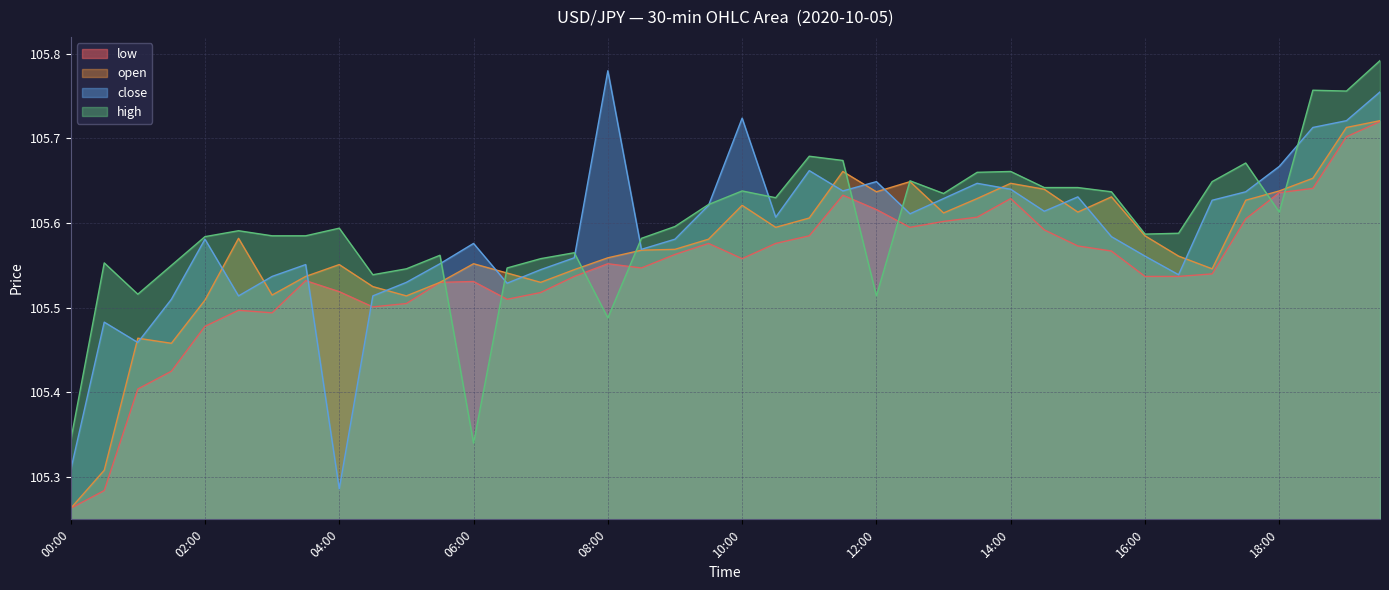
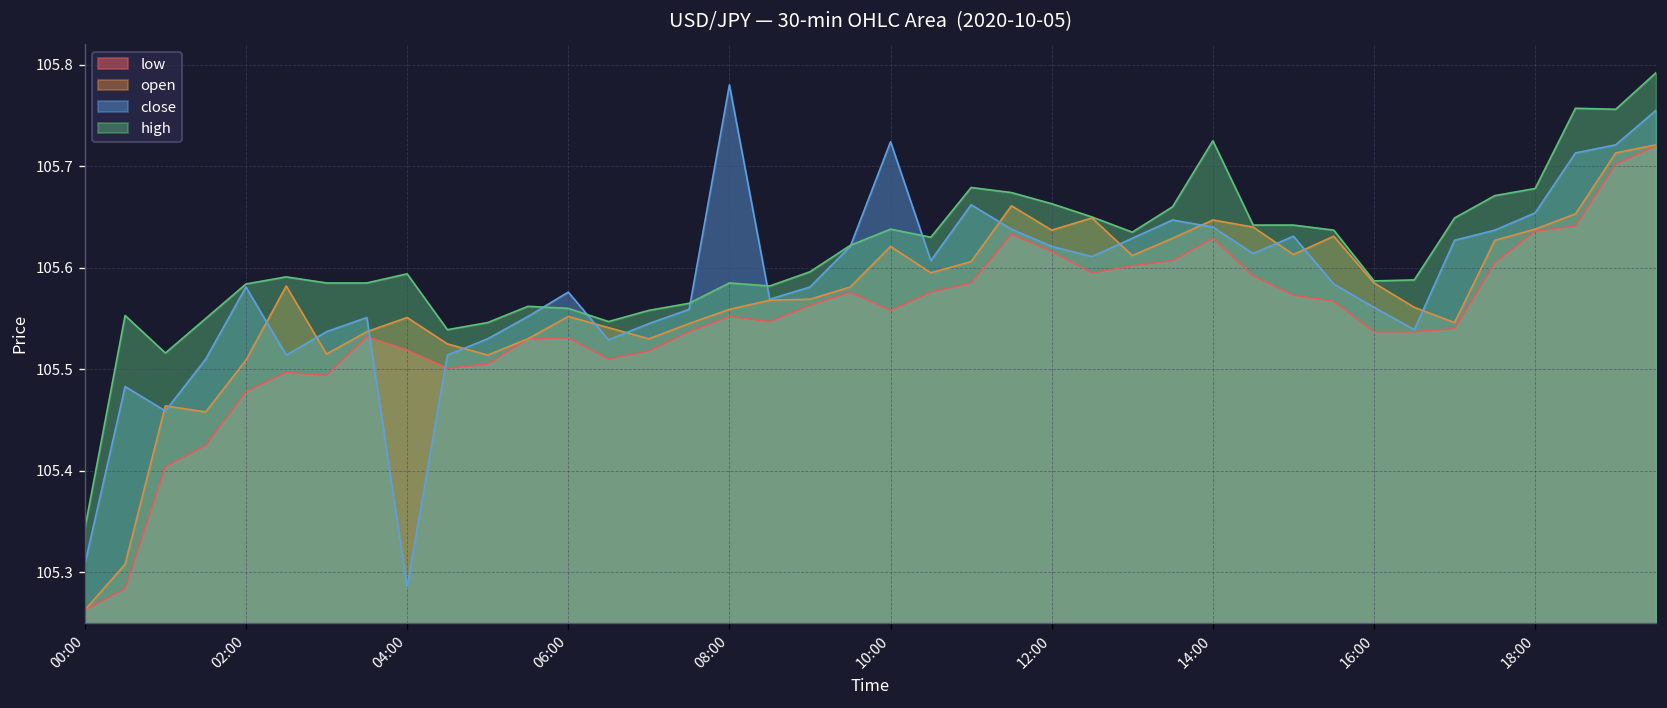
high, 06:00: 105.34 -> 105.56
high, 08:00: 105.49 -> 105.59
close, 12:00: 105.65 -> 105.62
high, 12:00: 105.51 -> 105.66
high, 14:00: 105.66 -> 105.73
close, 18:00: 105.67 -> 105.65
high, 18:00: 105.61 -> 105.68
